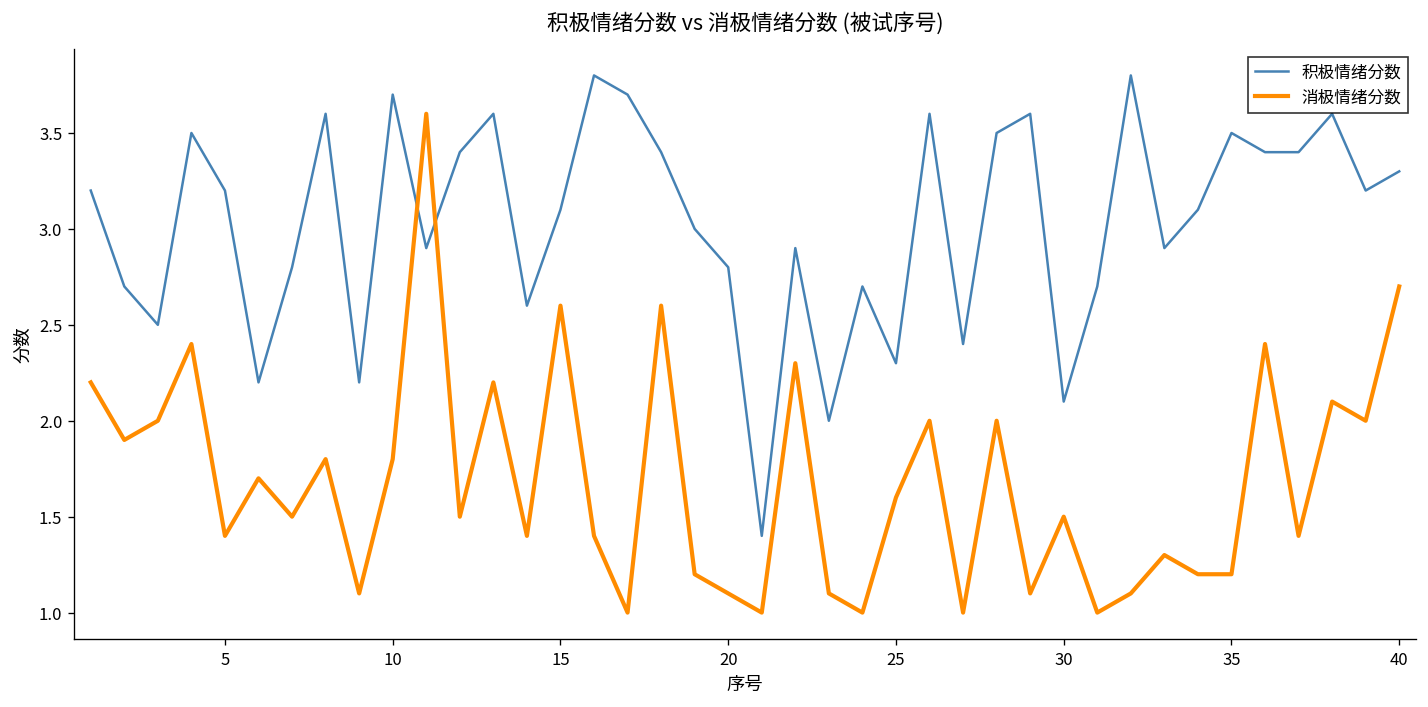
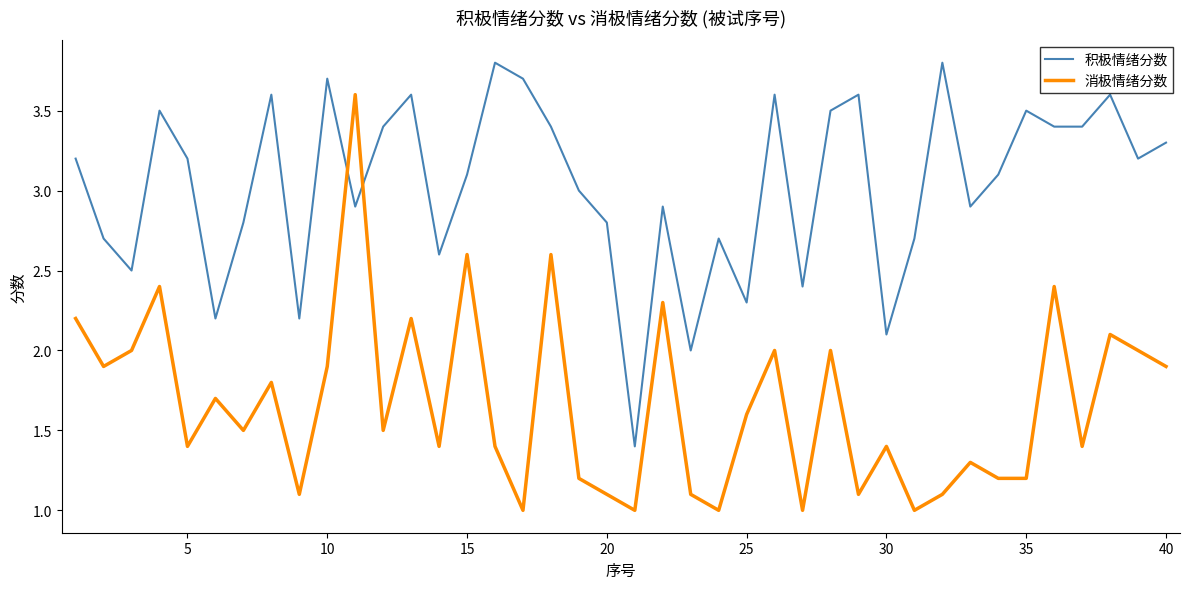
消极情绪分数, 10: 1.8 -> 1.9
消极情绪分数, 30: 1.5 -> 1.4
消极情绪分数, 40: 2.7 -> 1.9
